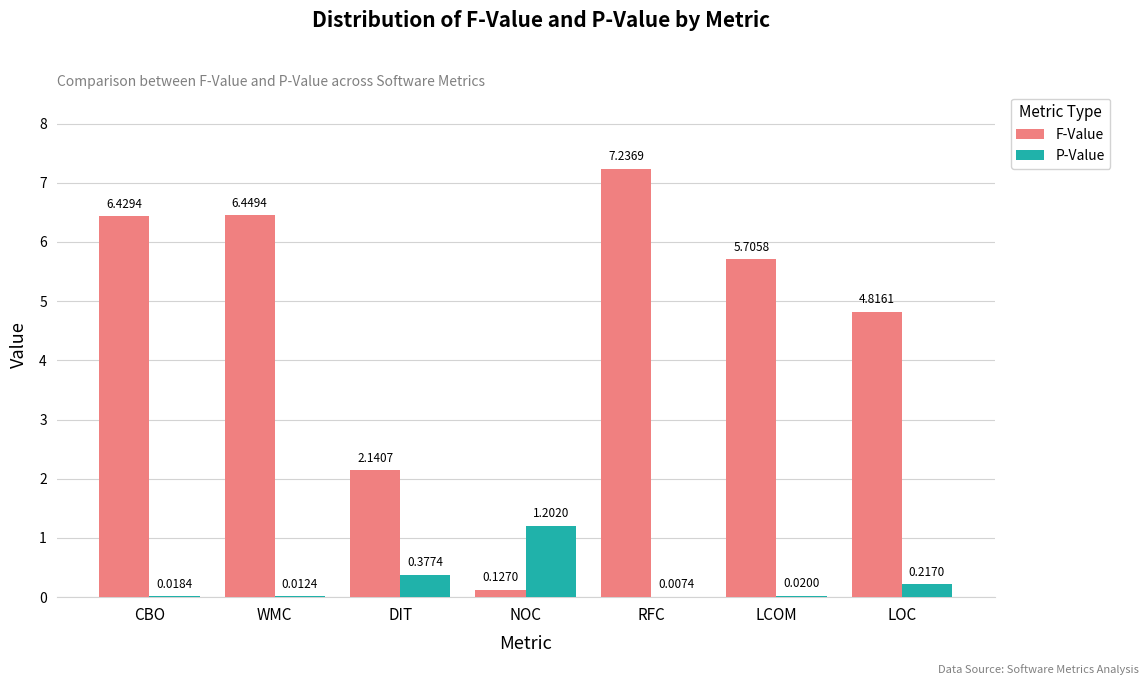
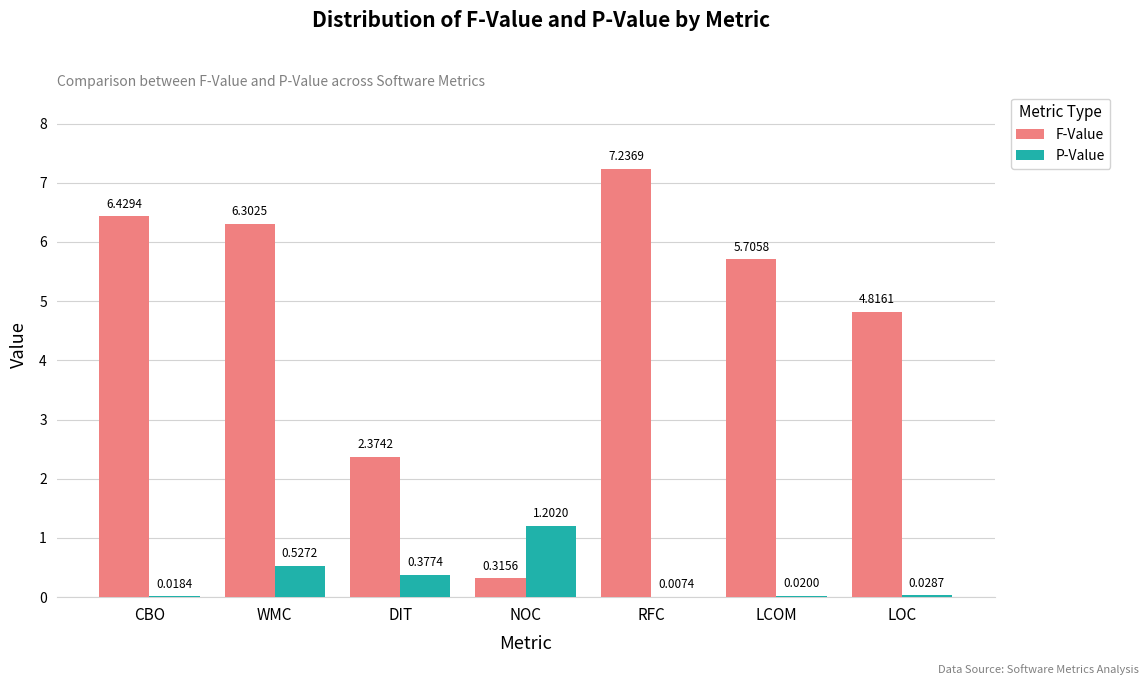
F-Value, WMC: 6.4494 -> 6.3025
P-Value, WMC: 0.0124 -> 0.5272
F-Value, DIT: 2.1407 -> 2.3742
F-Value, NOC: 0.1270 -> 0.3156
P-Value, LOC: 0.2170 -> 0.0287
